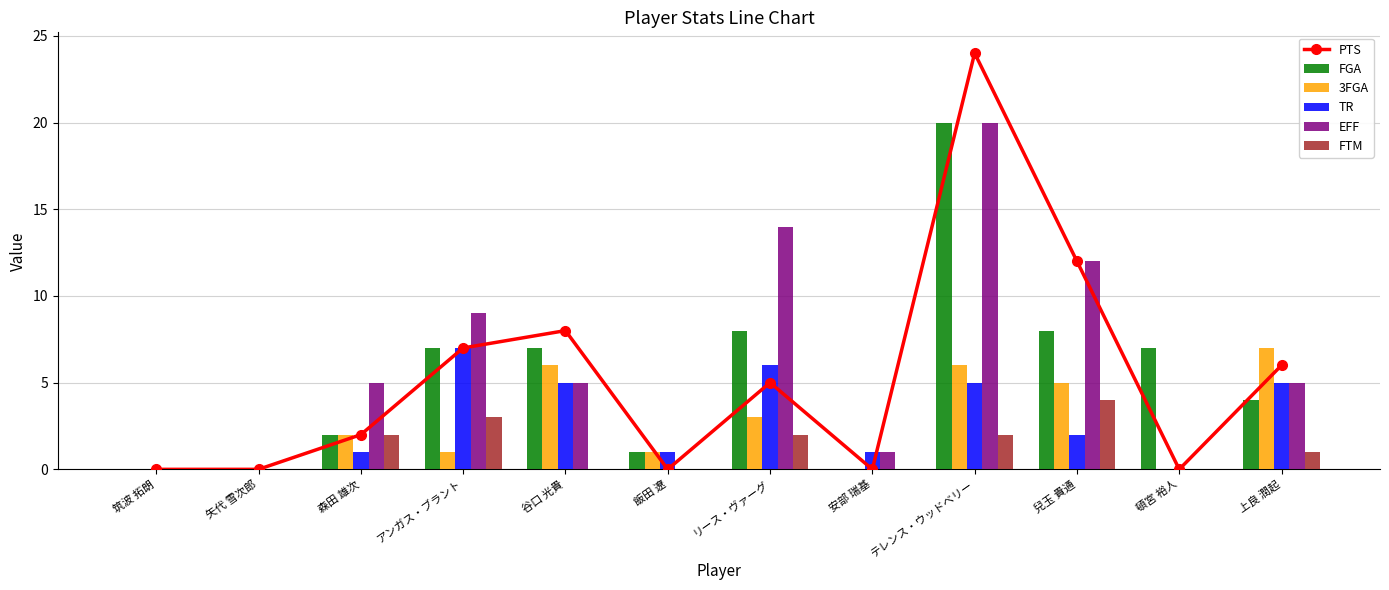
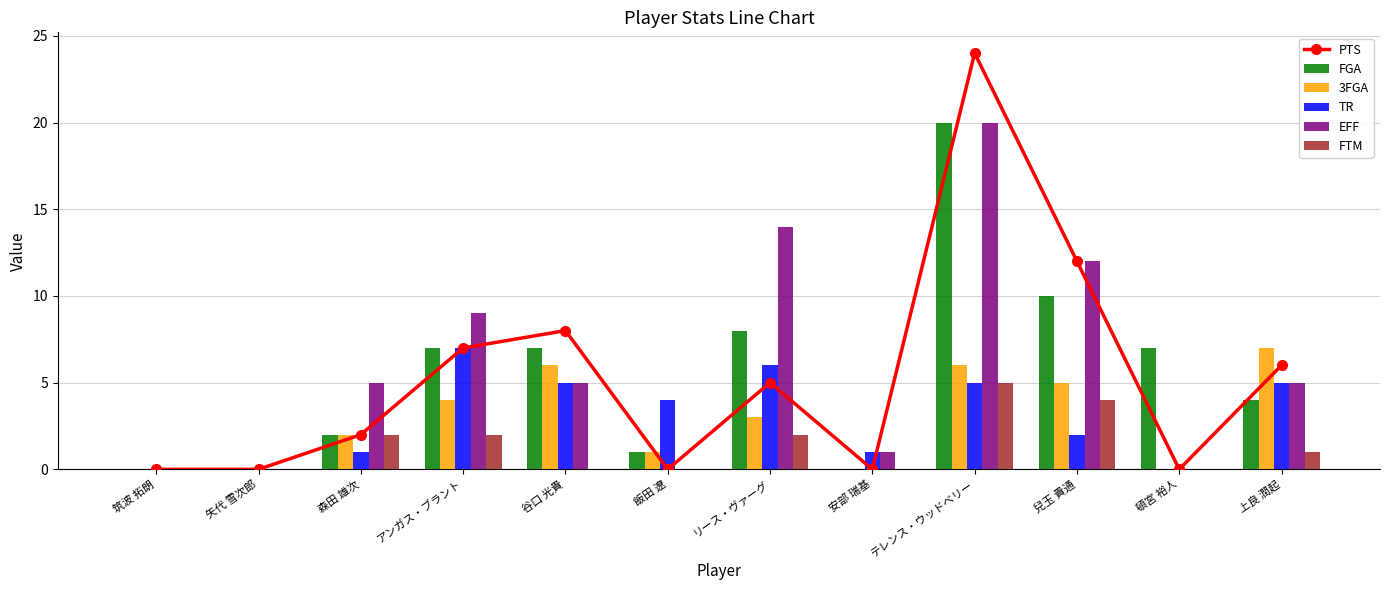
3FGA, アンガス・ブラント: 1 -> 4
FTM, アンガス・ブラント: 3 -> 2
TR, 飯田 遼: 1 -> 4
FTM, テレンス・ウッドベリー: 2 -> 5
FGA, 兒玉 貴通: 8 -> 10
